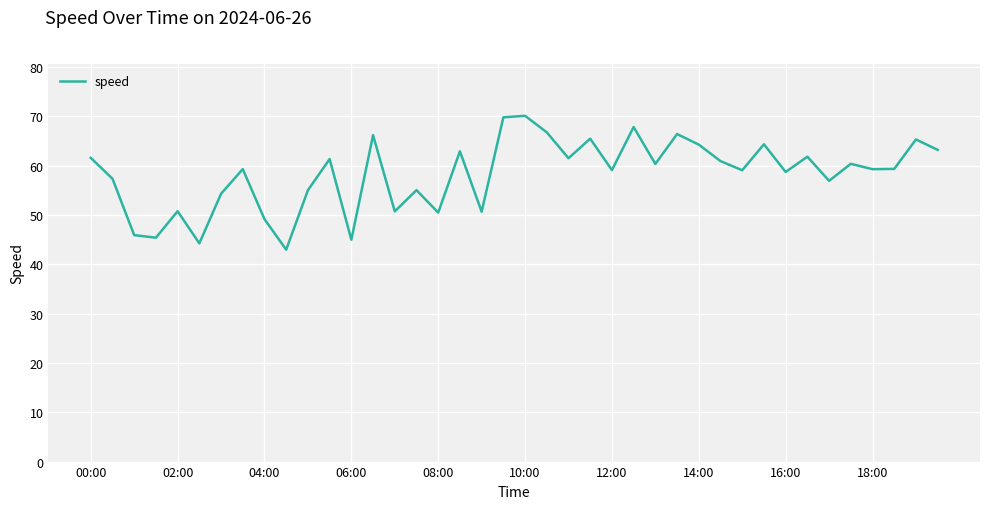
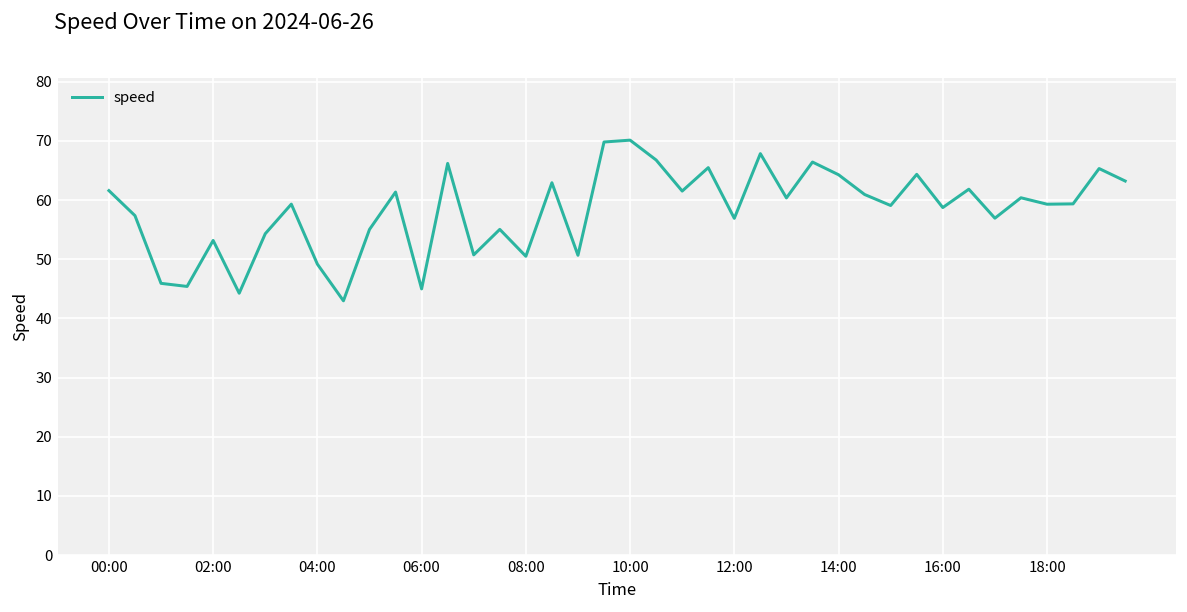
02:00: 51 -> 53
12:00: 59 -> 57
